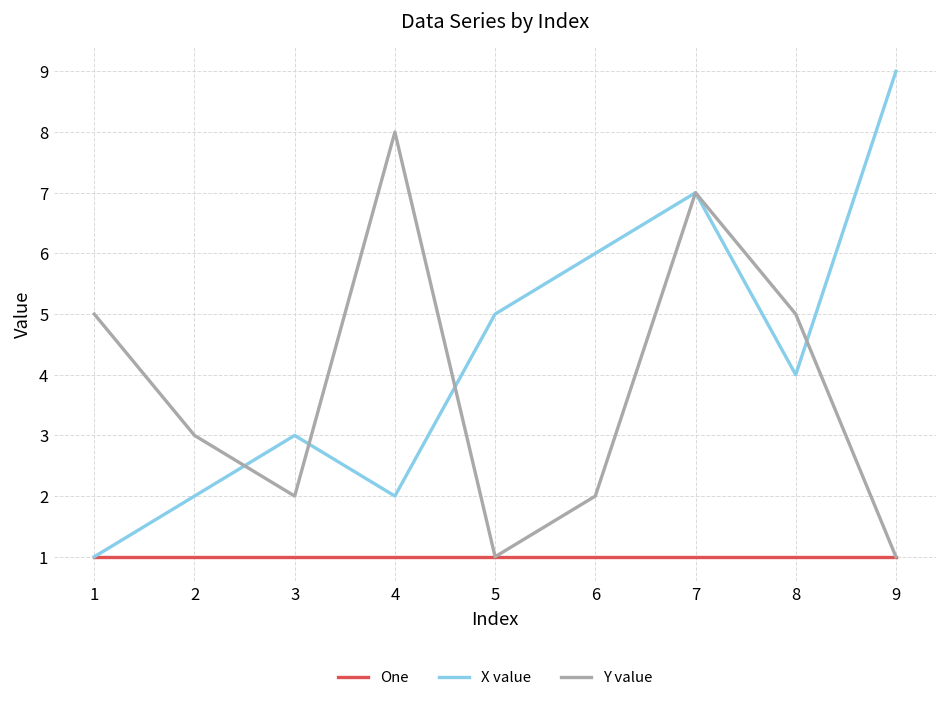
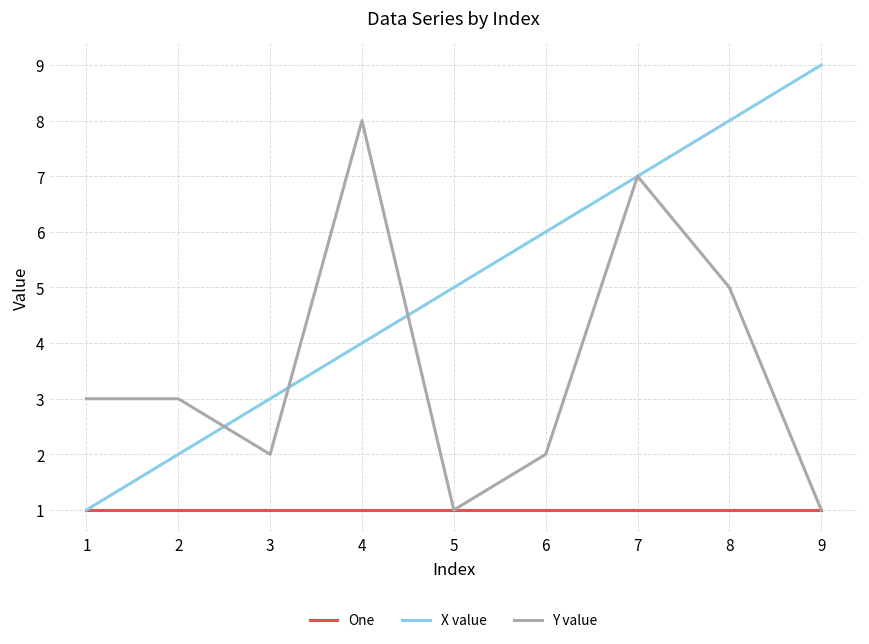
Y value, 1: 5 -> 3
X value, 4: 2 -> 4
X value, 8: 4 -> 8
